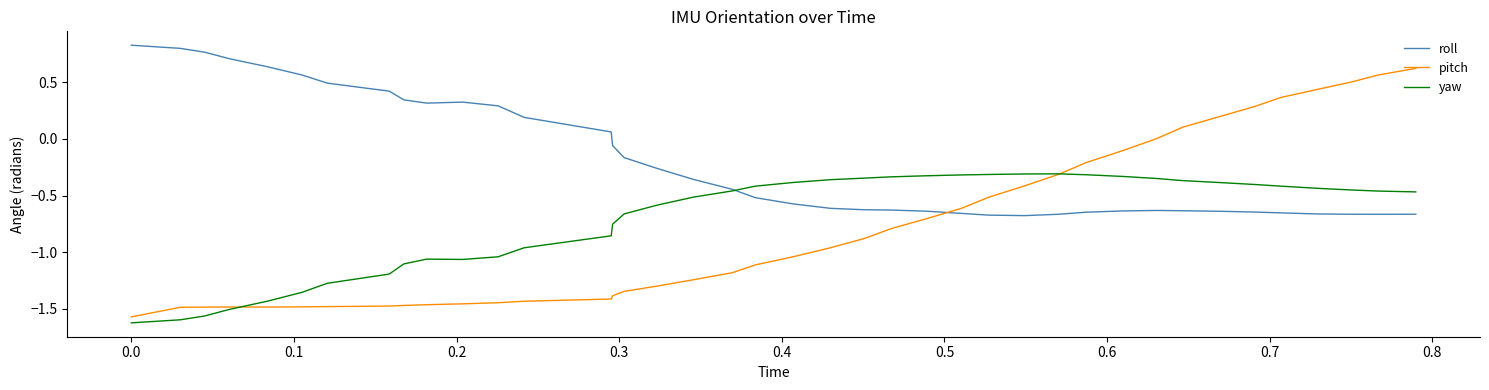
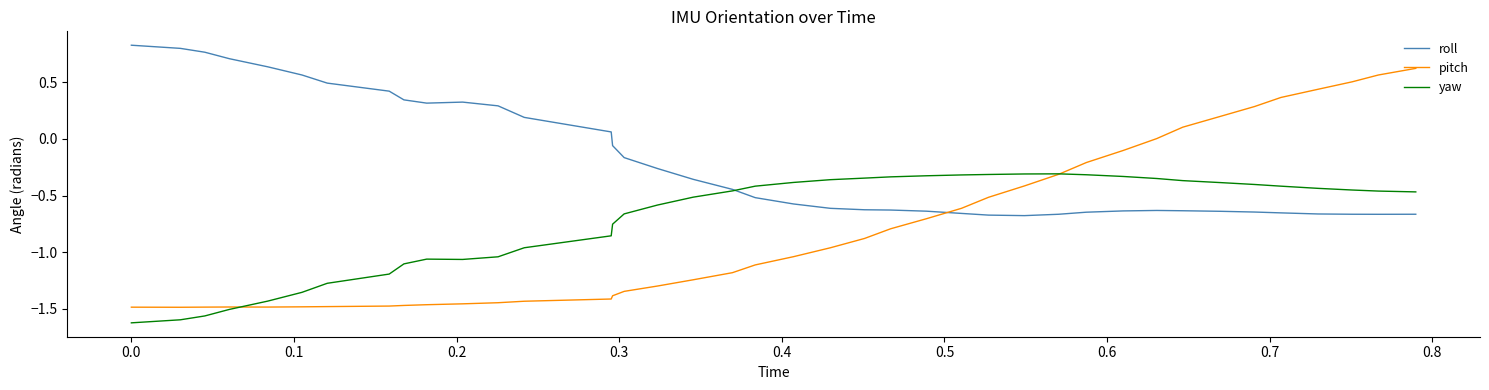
pitch, 0.0: -1.57 -> -1.48
